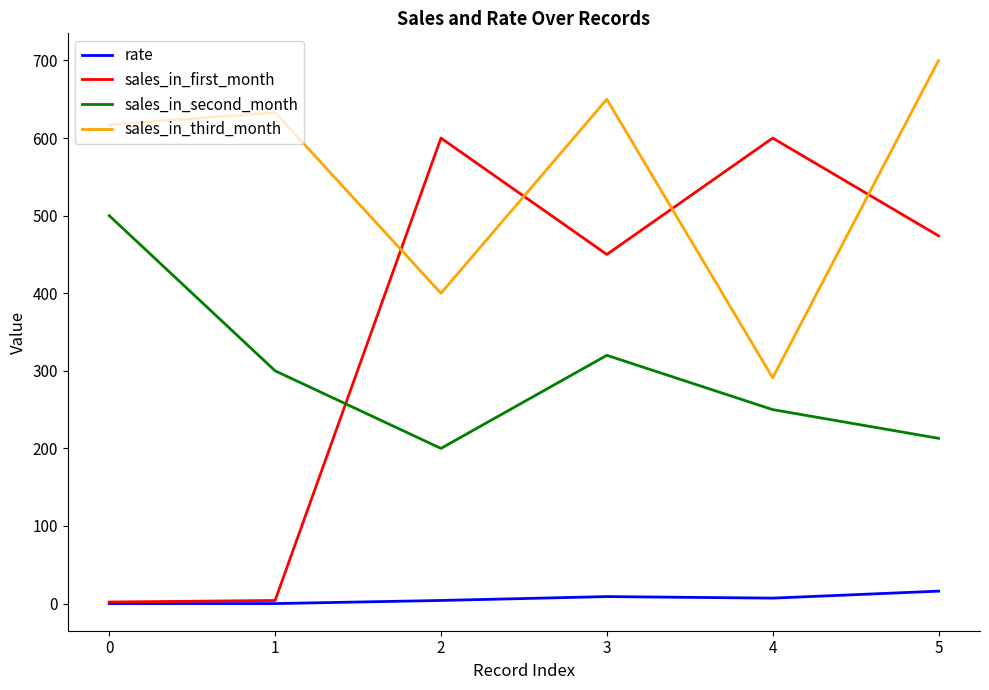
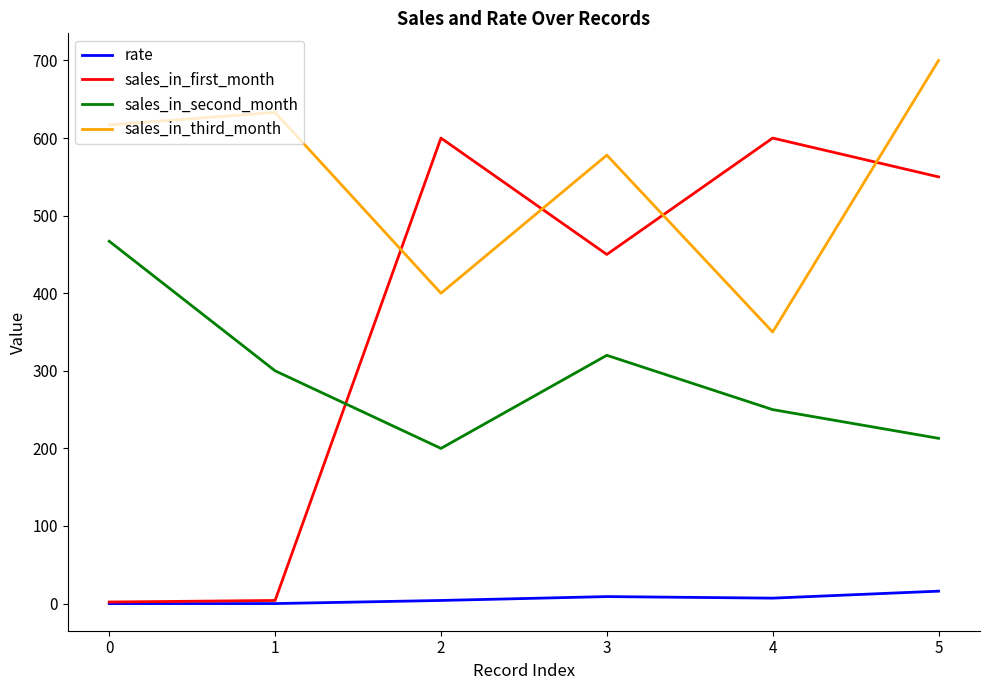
sales_in_second_month, 0: 500 -> 470
sales_in_third_month, 3: 650 -> 580
sales_in_third_month, 4: 290 -> 350
sales_in_first_month, 5: 470 -> 550
